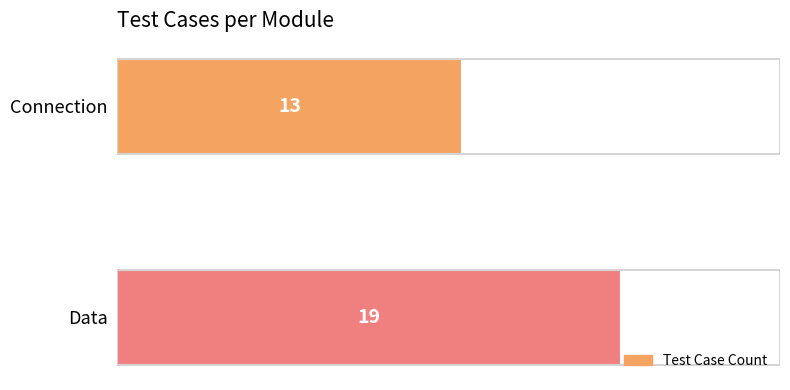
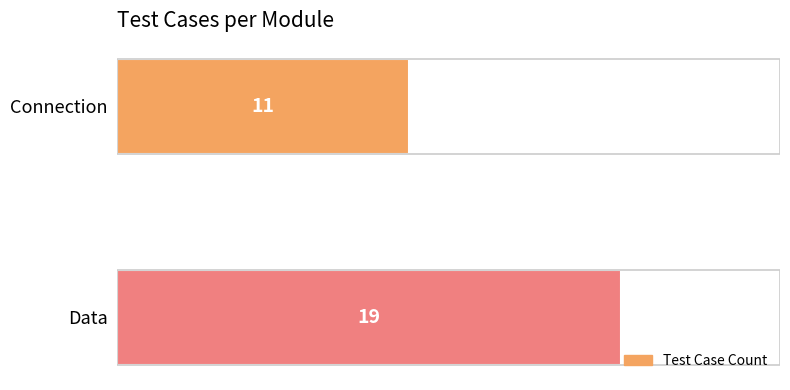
Connection: 13 -> 11
